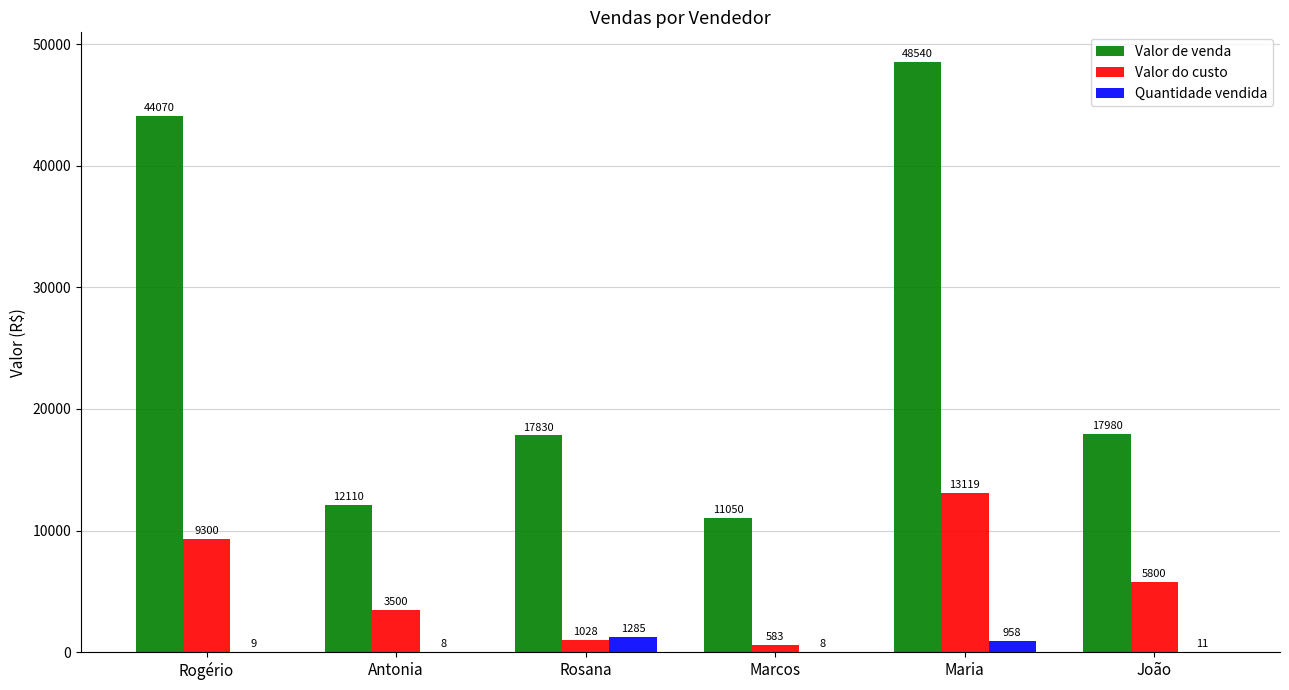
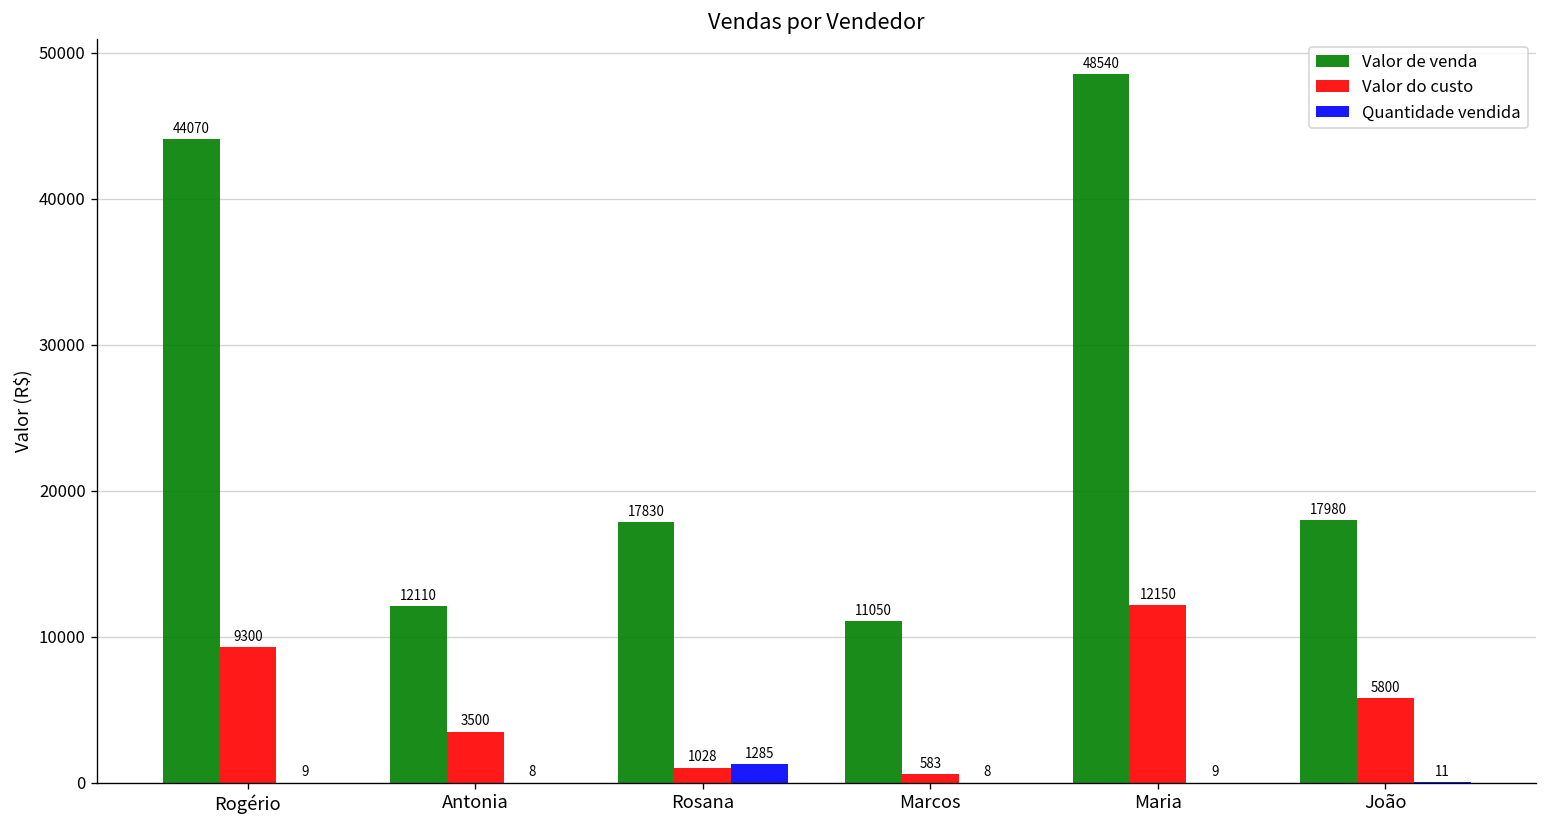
Valor do custo, Maria: 13119 -> 12150
Quantidade vendida, Maria: 958 -> 9
